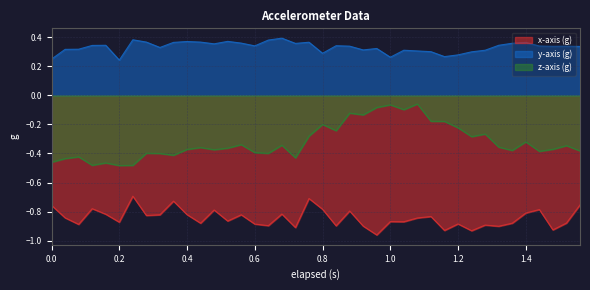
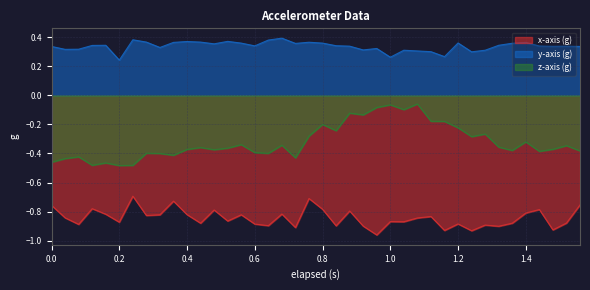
y-axis (g), 0.0: 0.25 -> 0.34
y-axis (g), 0.8: 0.29 -> 0.36
y-axis (g), 1.2: 0.28 -> 0.36
